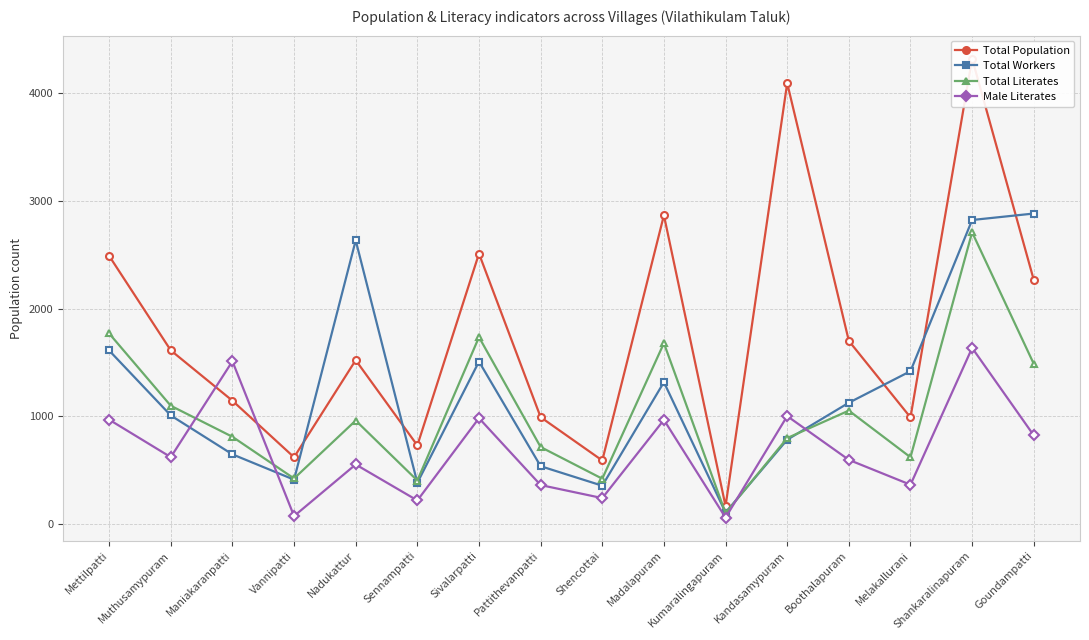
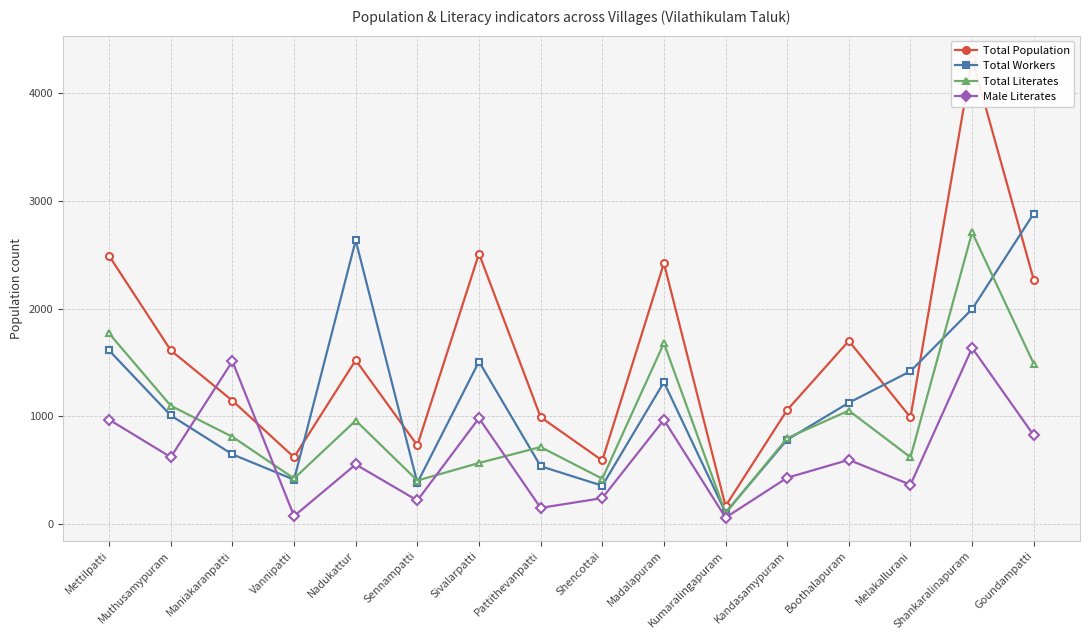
Total Literates, Sivalarpatti: 1740 -> 570
Male Literates, Pattithevanpatti: 360 -> 150
Total Population, Madalapuram: 2870 -> 2420
Total Population, Kandasamypuram: 4090 -> 1060
Male Literates, Kandasamypuram: 1000 -> 430
Total Workers, Shankaralinapuram: 2820 -> 2000
